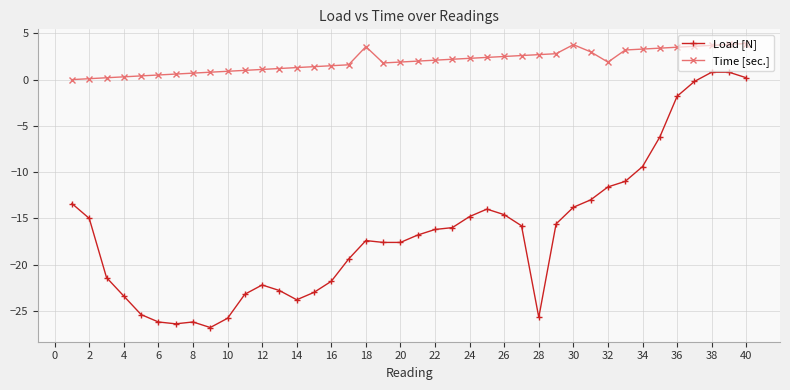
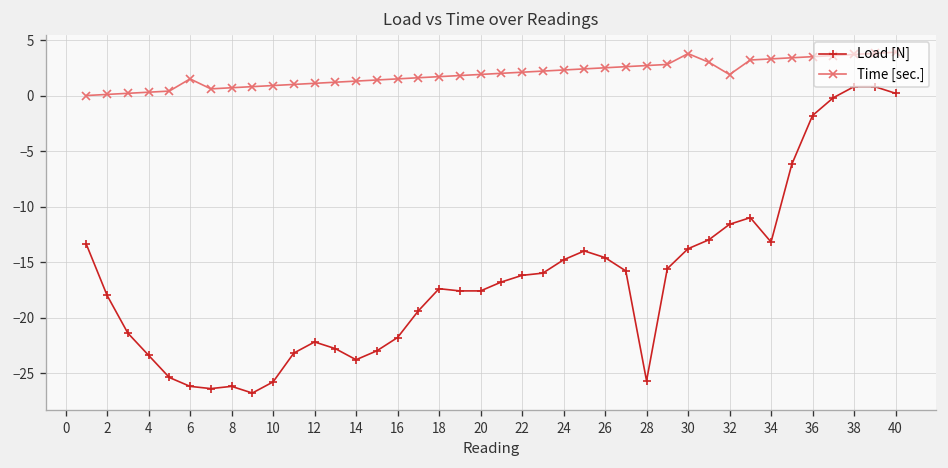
Load [N], 2: -15 -> -18
Time [sec.], 6: 1 -> 2
Time [sec.], 18: 4 -> 2
Load [N], 34: -9 -> -13
